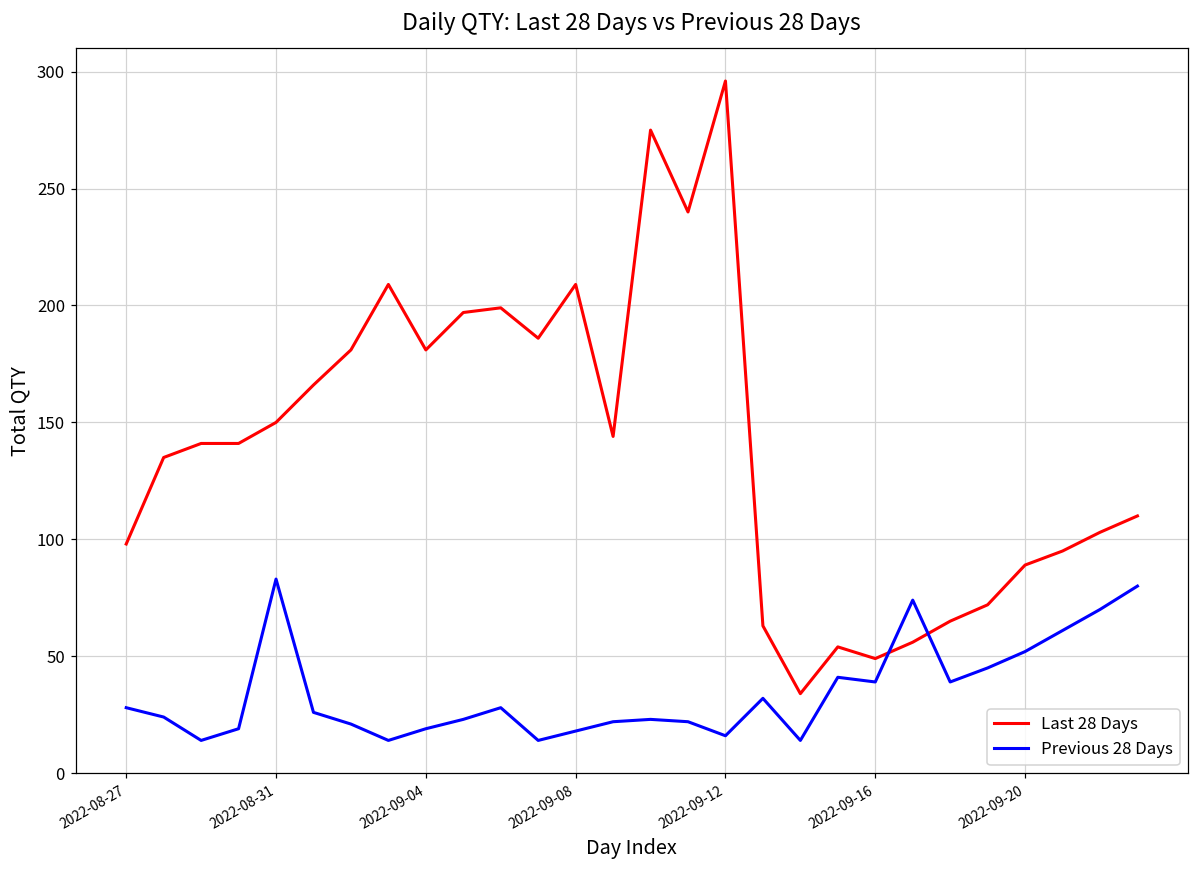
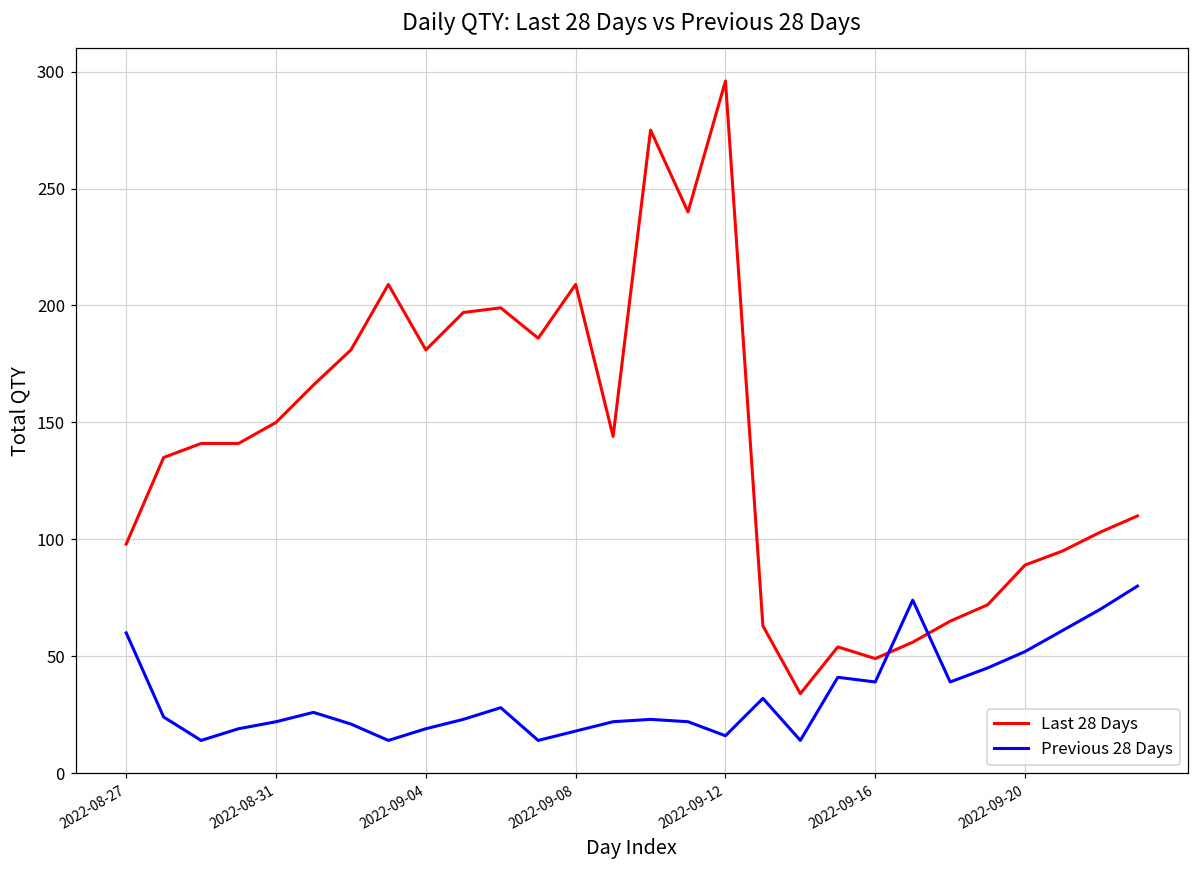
Previous 28 Days, 2022-08-27: 28 -> 60
Previous 28 Days, 2022-08-31: 83 -> 22
